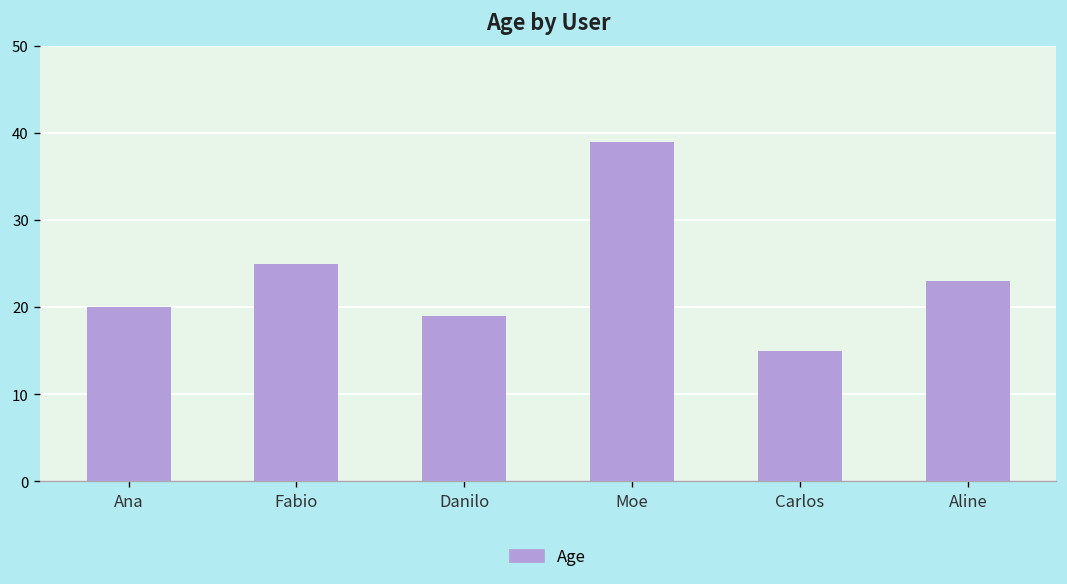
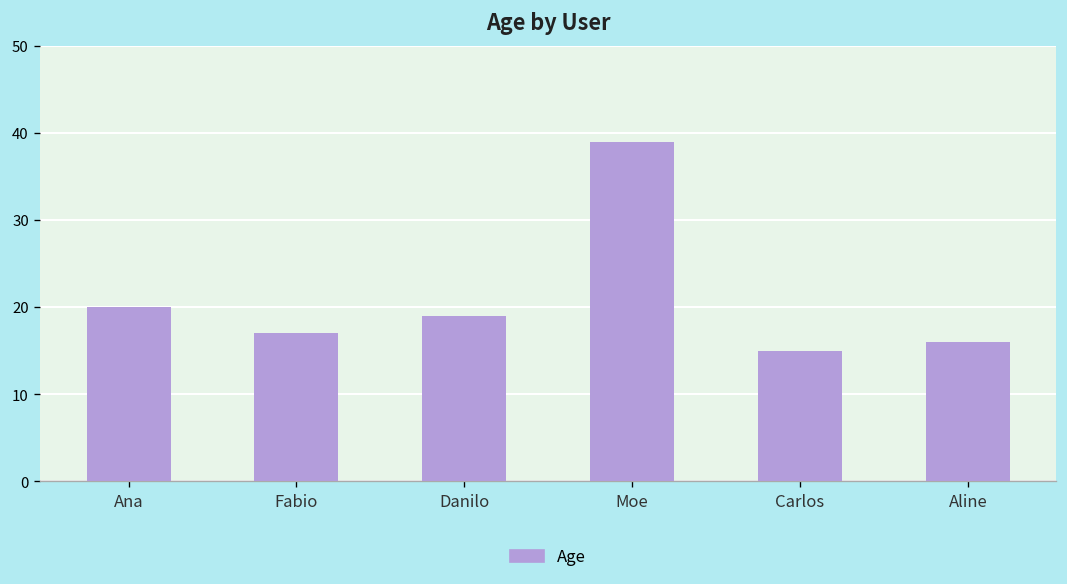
Fabio: 25 -> 17
Aline: 23 -> 16
